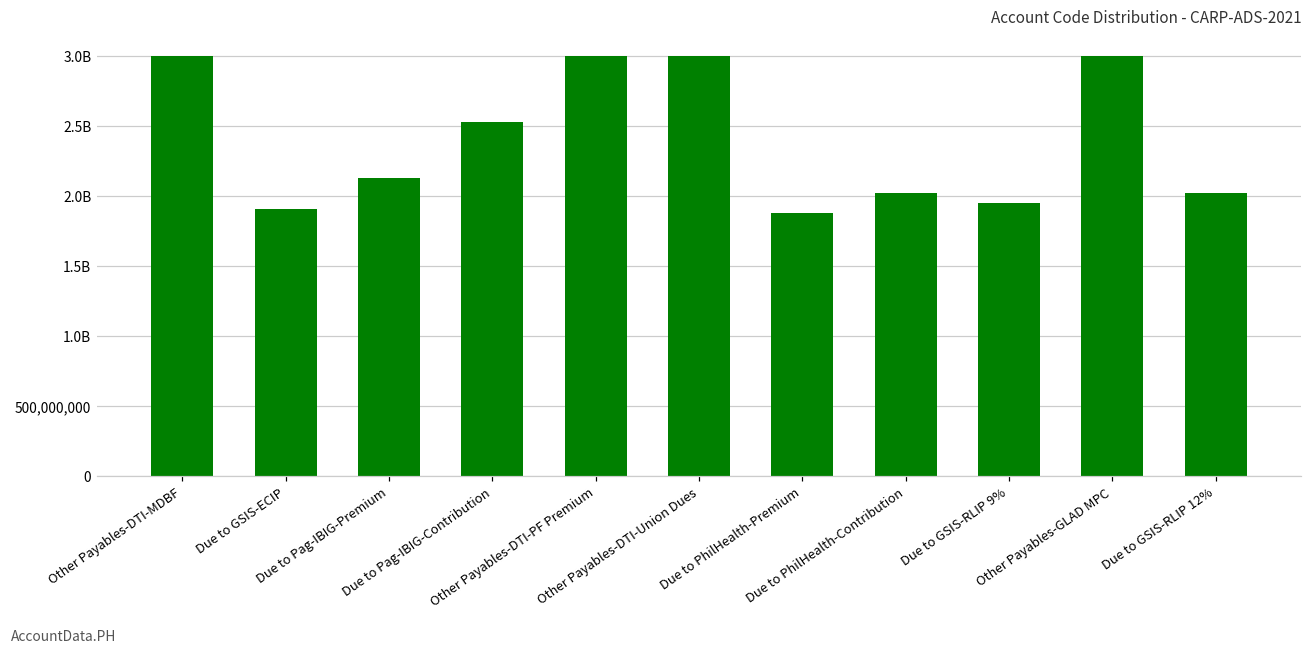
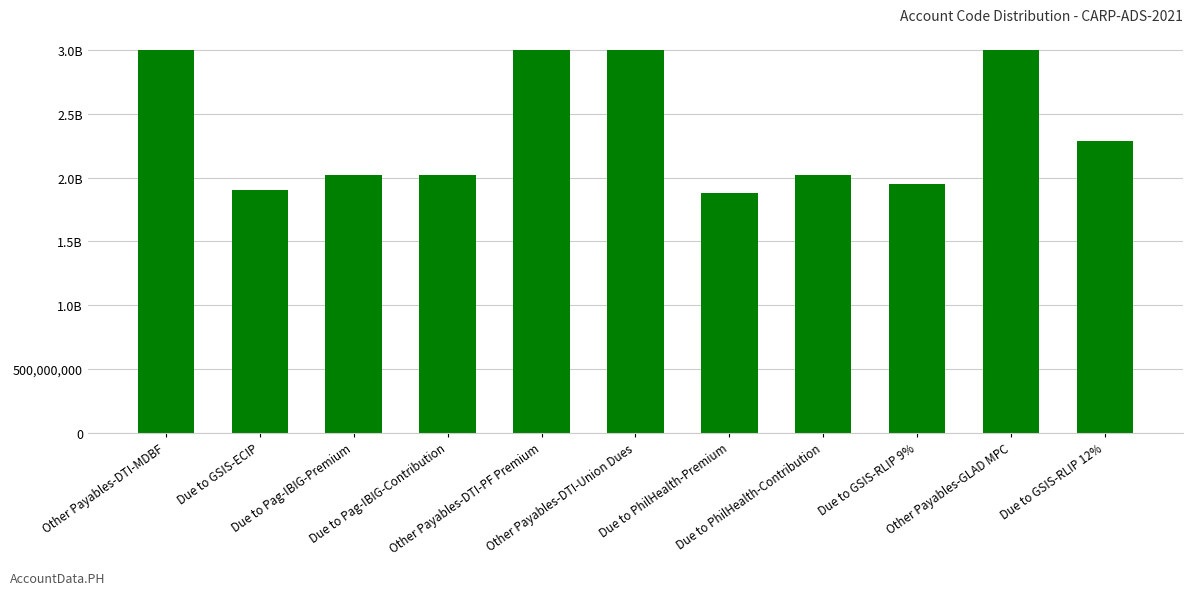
Due to Pag-IBIG-Premium: 2,130,000,000 -> 2,020,000,000
Due to Pag-IBIG-Contribution: 2,520,000,000 -> 2,020,000,000
Due to GSIS-RLIP 12%: 2,020,000,000 -> 2,290,000,000
